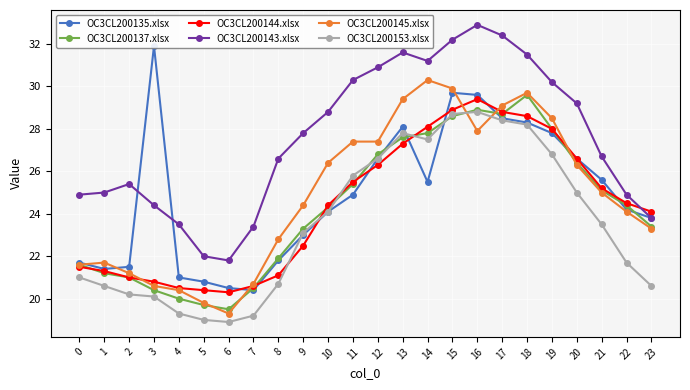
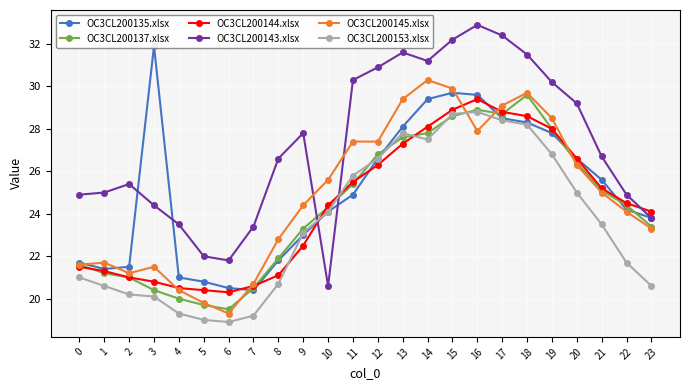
OC3CL200145.xlsx, 3: 20.6 -> 21.5
OC3CL200143.xlsx, 10: 28.8 -> 20.6
OC3CL200145.xlsx, 10: 26.4 -> 25.6
OC3CL200135.xlsx, 14: 25.5 -> 29.4
